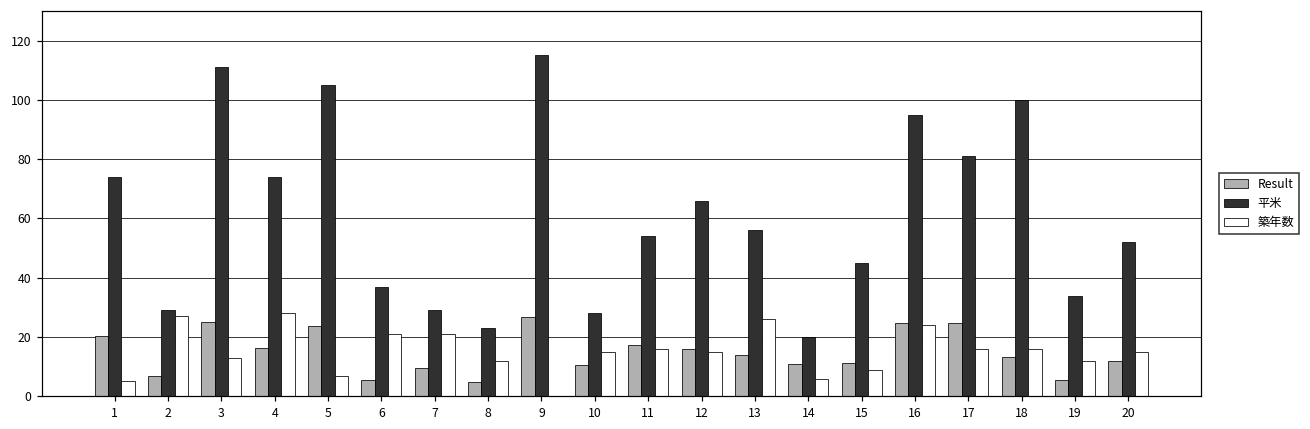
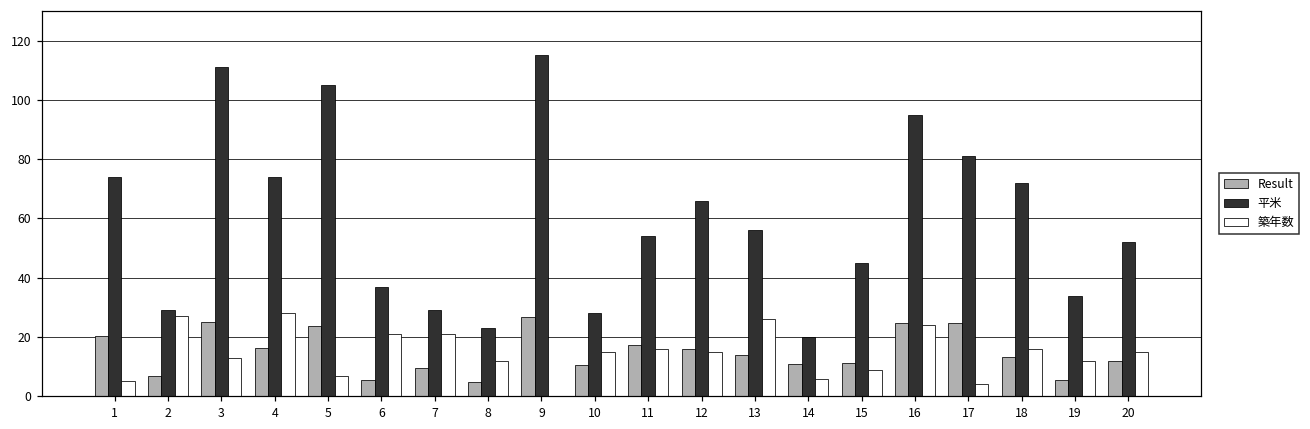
築年数, 17: 16 -> 4
平米, 18: 100 -> 72
